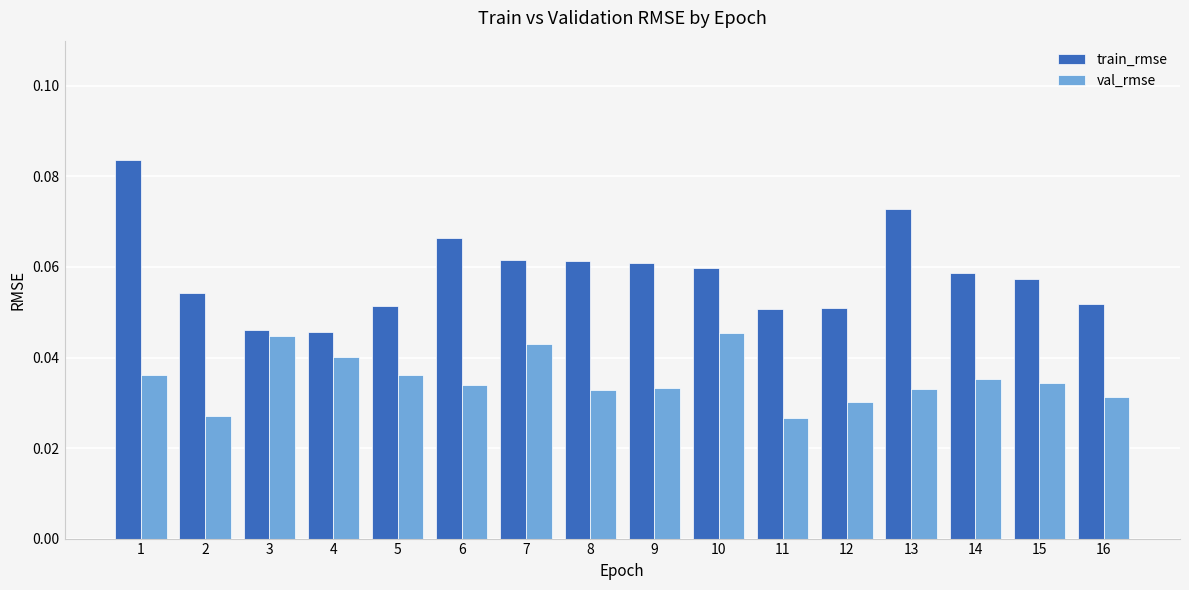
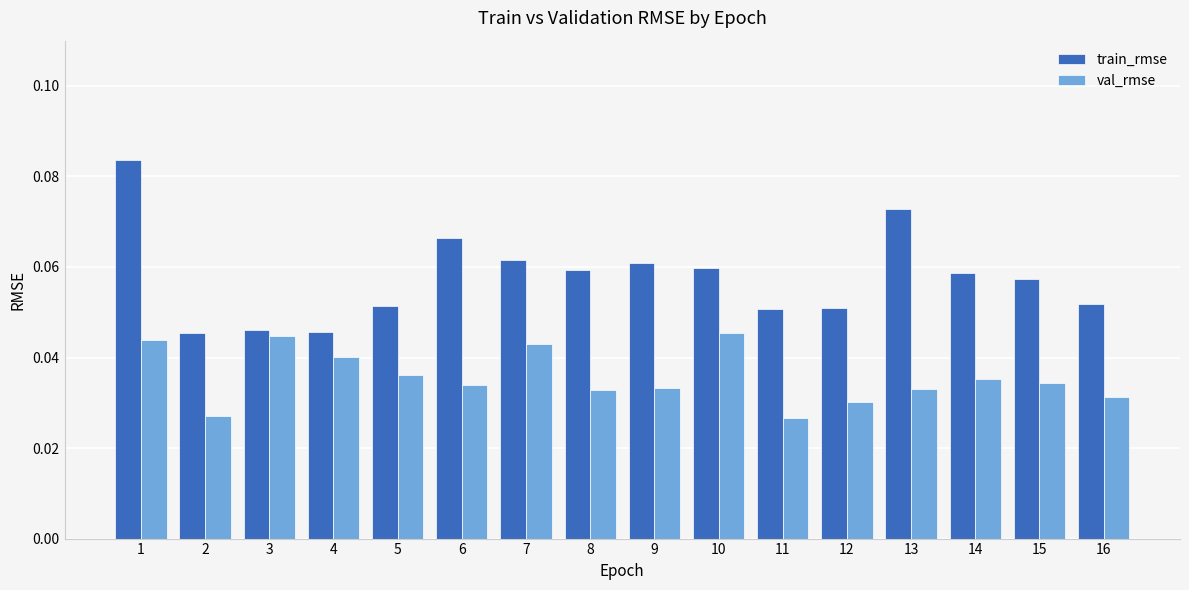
val_rmse, 1: 0.036 -> 0.044
train_rmse, 2: 0.054 -> 0.045
train_rmse, 8: 0.061 -> 0.059
